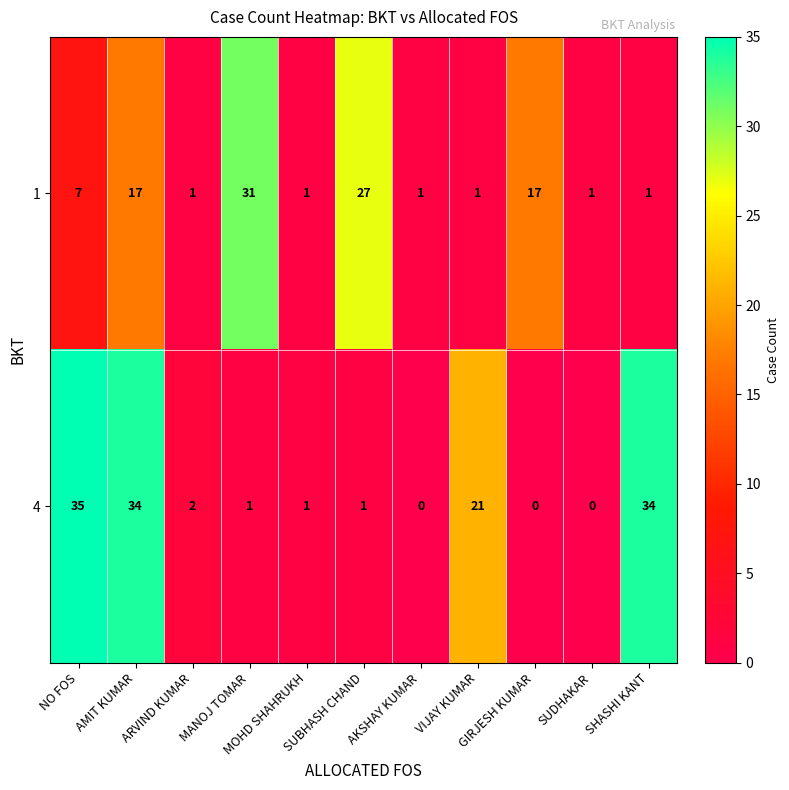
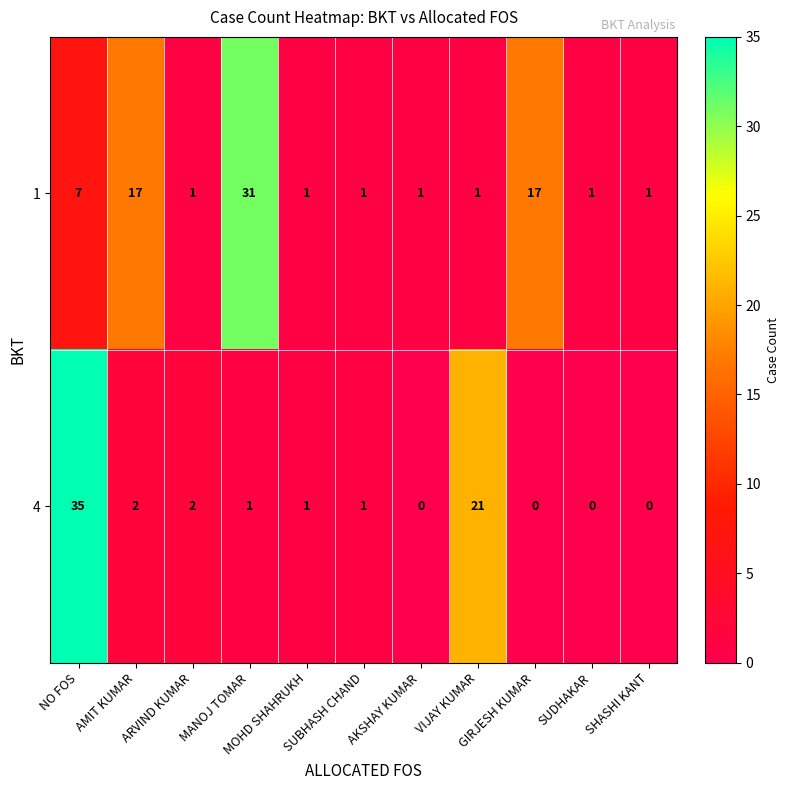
1, SUBHASH CHAND: 27 -> 1
4, AMIT KUMAR: 34 -> 2
4, SHASHI KANT: 34 -> 0
